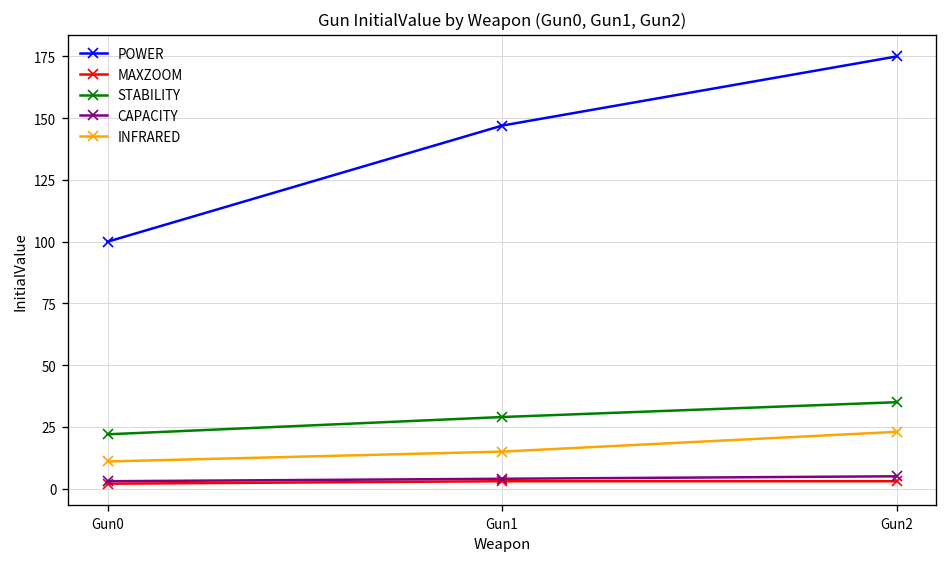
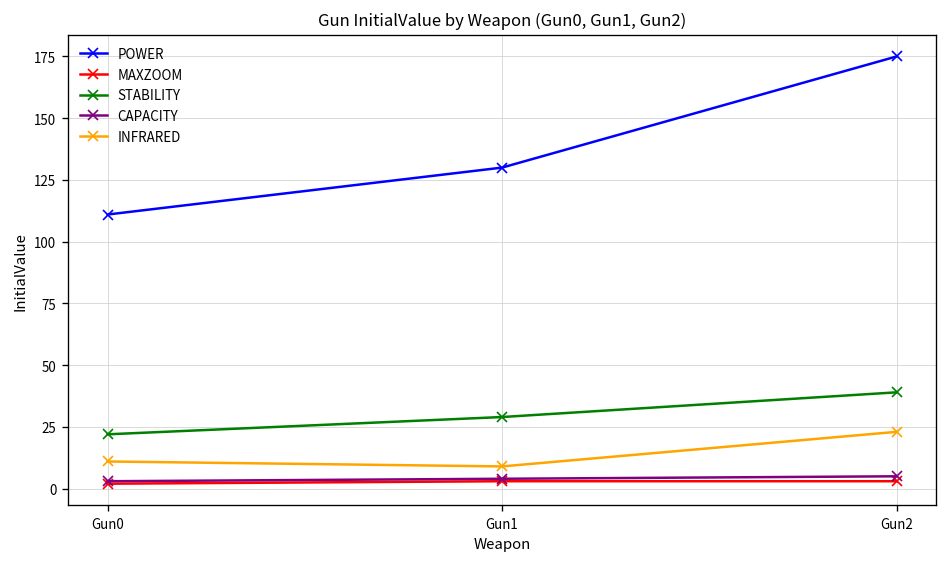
POWER, Gun0: 100 -> 111
POWER, Gun1: 147 -> 130
INFRARED, Gun1: 15 -> 9
STABILITY, Gun2: 35 -> 39
